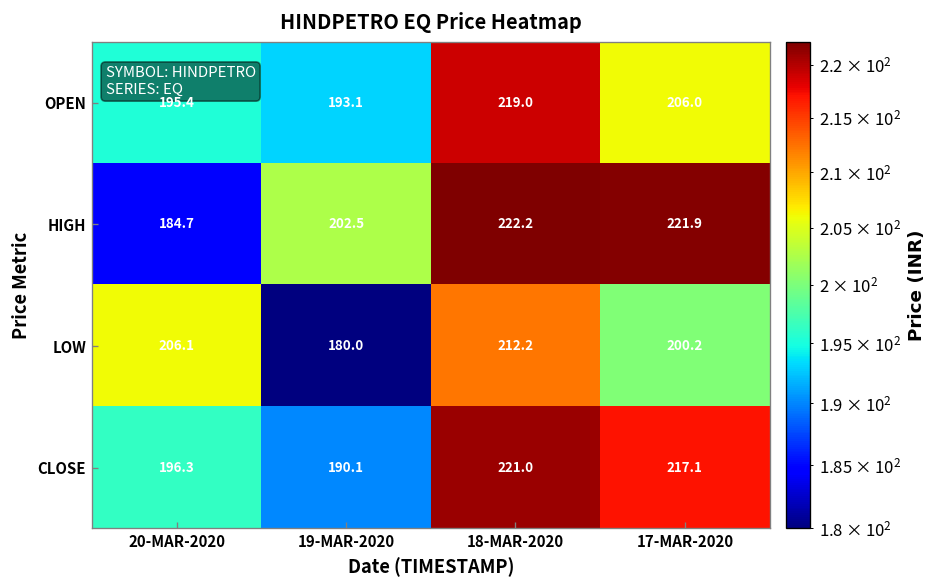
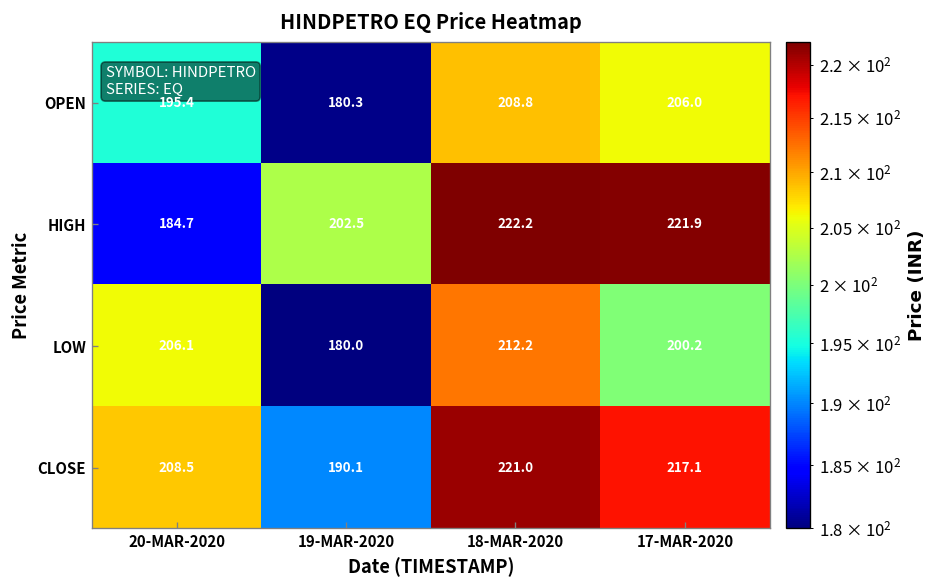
OPEN, 19-MAR-2020: 193.1 -> 180.3
OPEN, 18-MAR-2020: 219.0 -> 208.8
CLOSE, 20-MAR-2020: 196.3 -> 208.5
